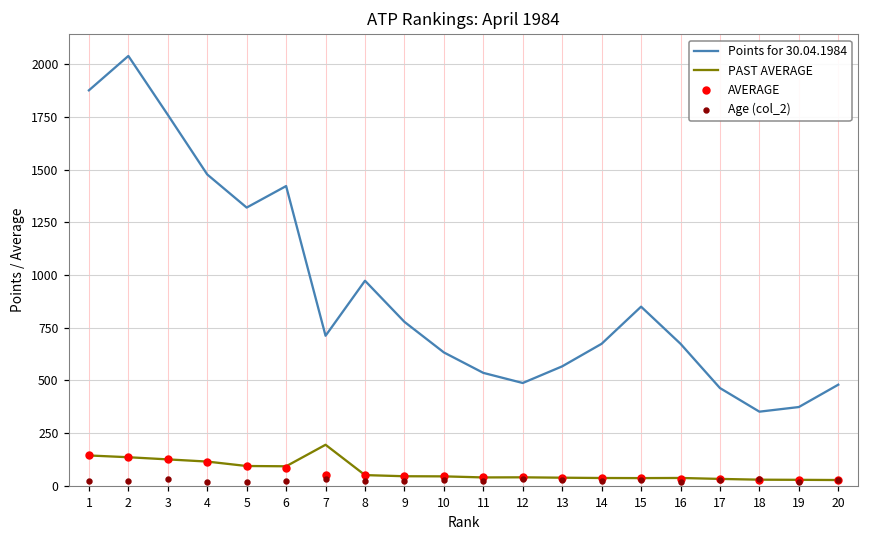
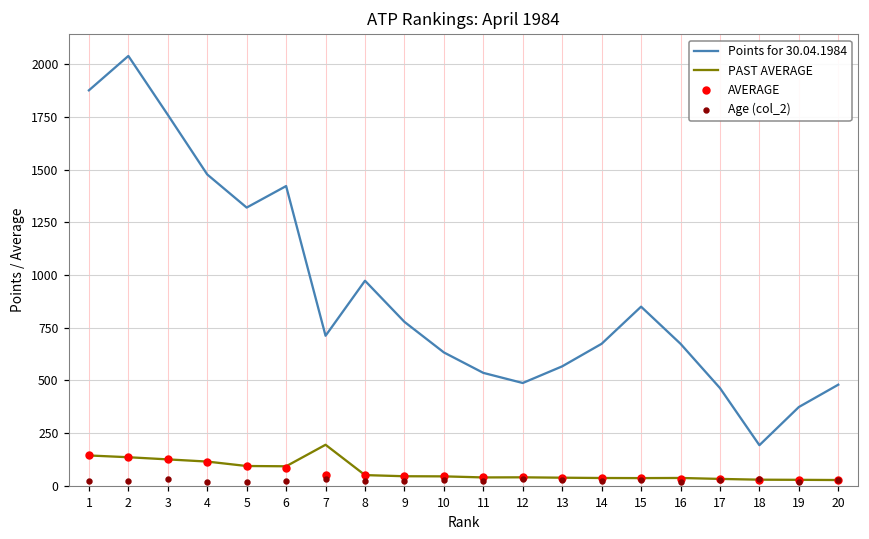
Points for 30.04.1984, 18: 350 -> 190
